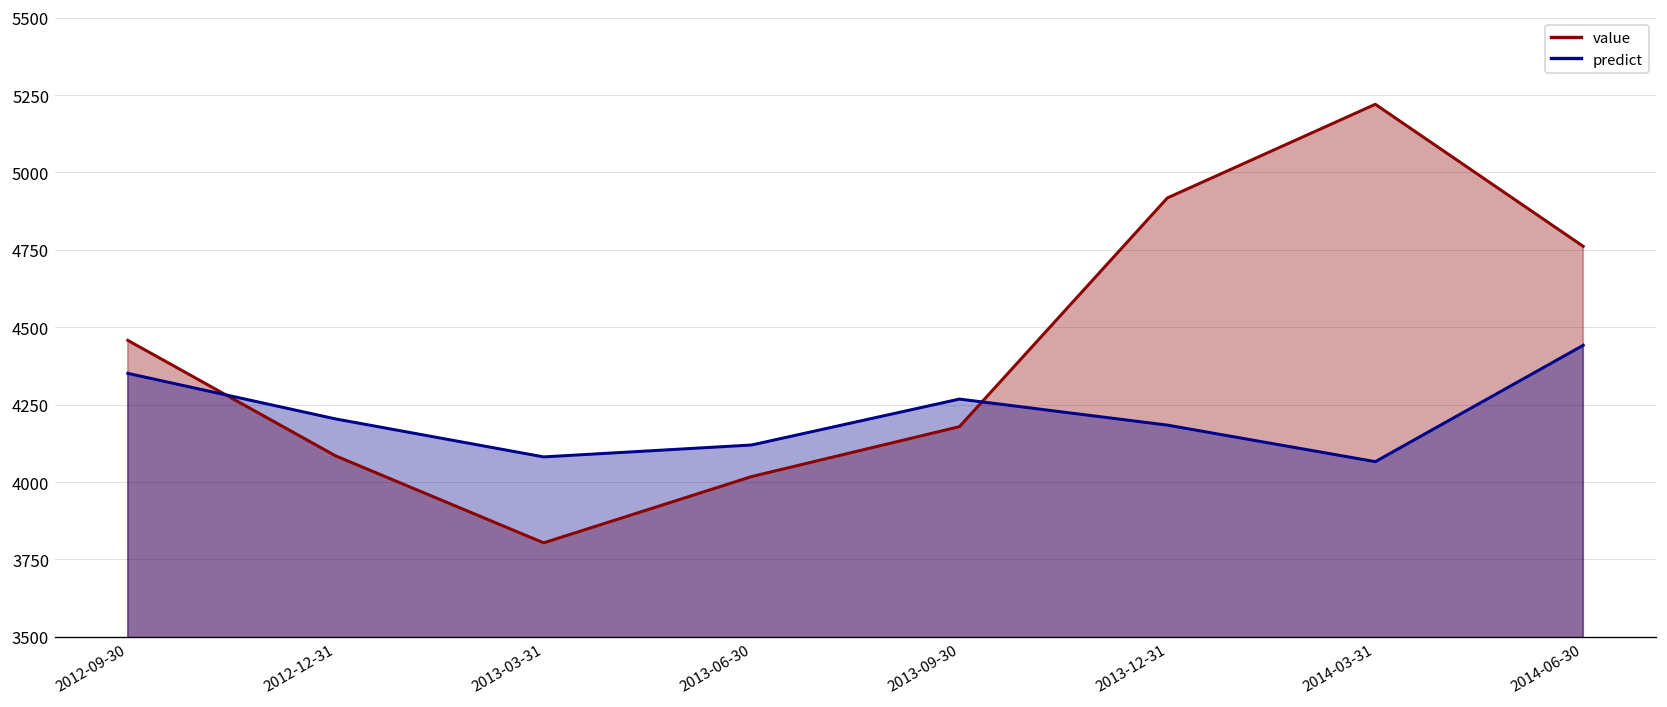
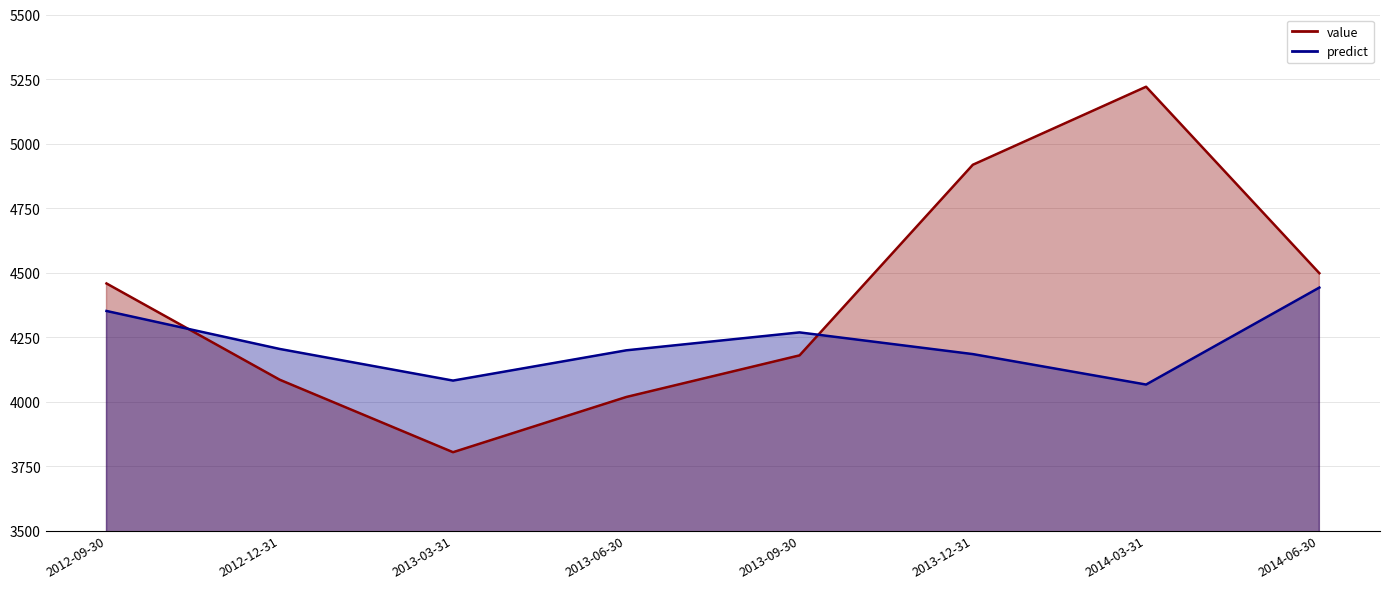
predict, 2013-06-30: 4120 -> 4200
value, 2014-06-30: 4760 -> 4500
